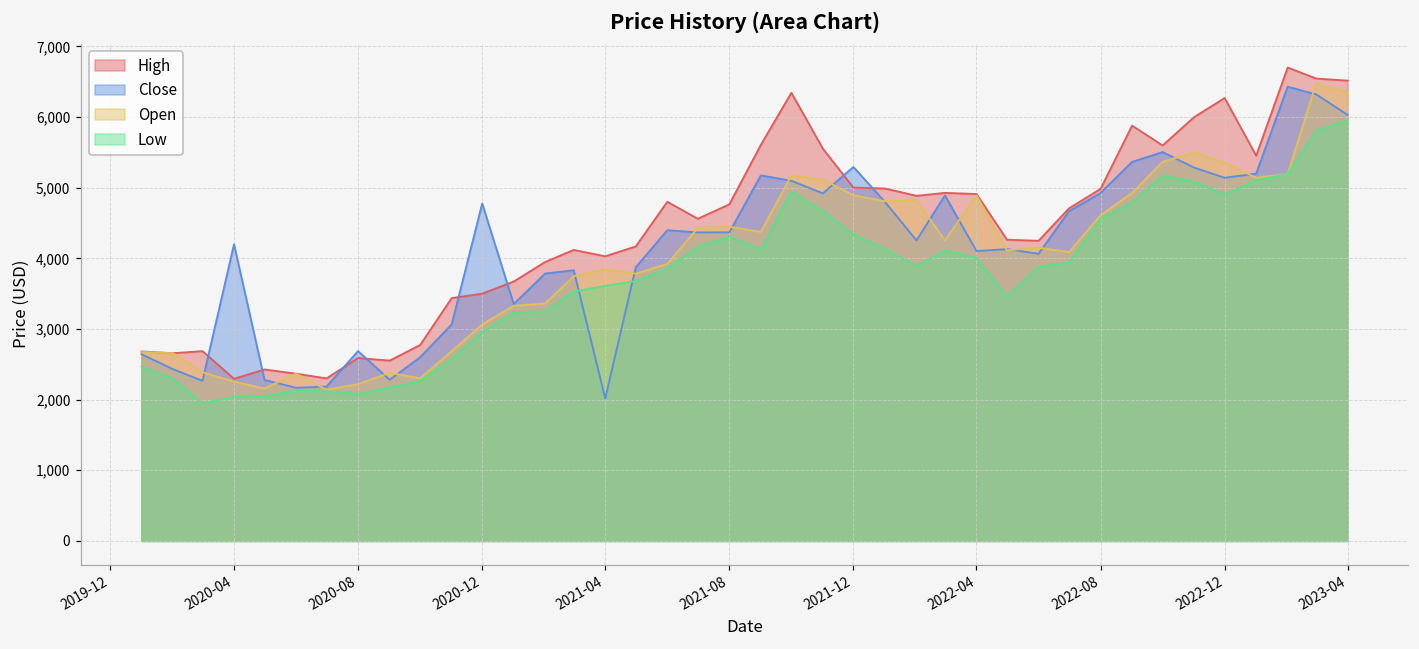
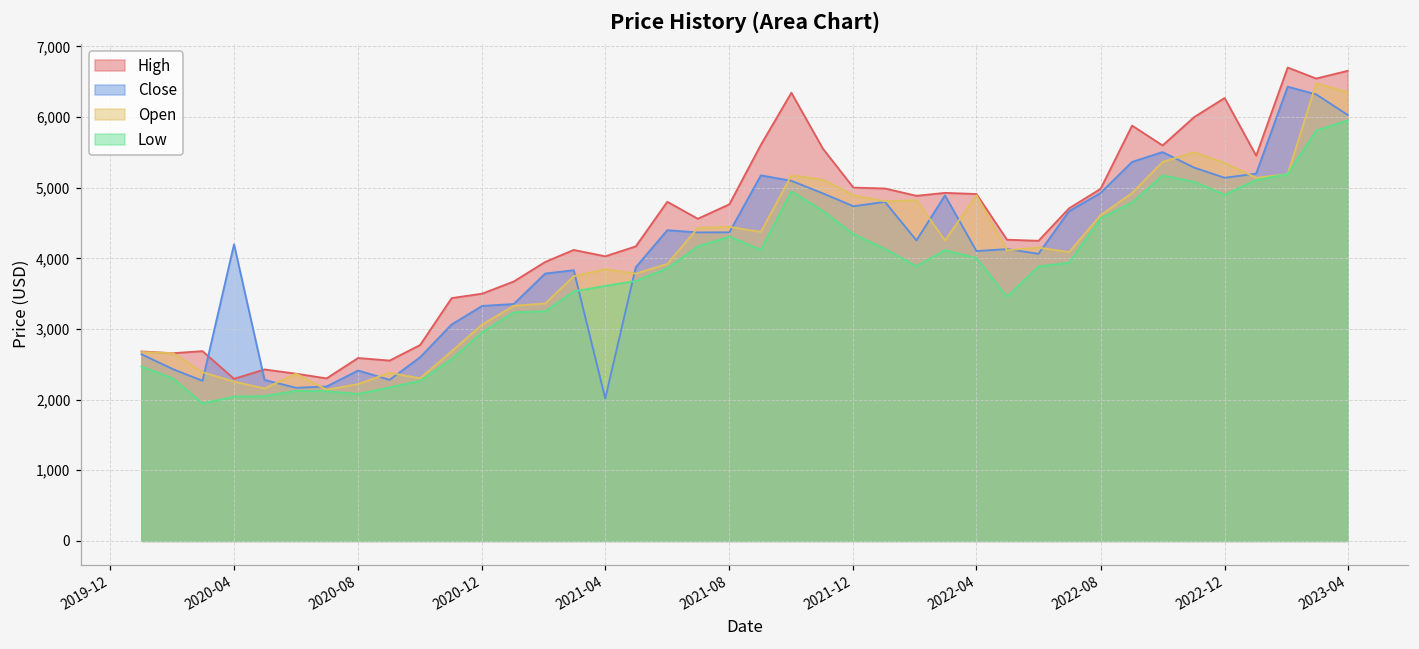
Close, 2020-08: 2,700 -> 2,400
Close, 2020-12: 4,800 -> 3,300
Close, 2021-12: 5,300 -> 4,700
High, 2023-04: 6,500 -> 6,700
